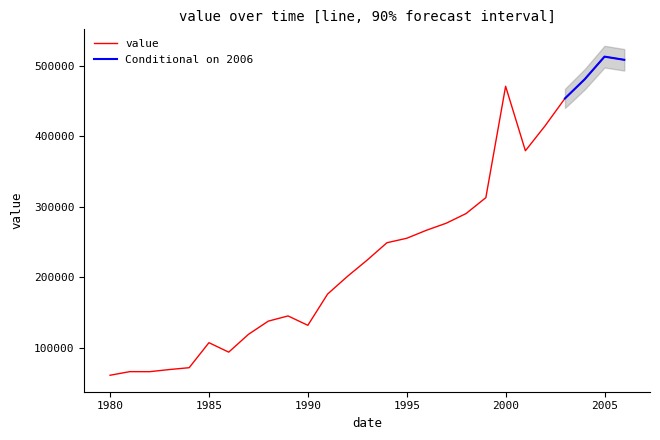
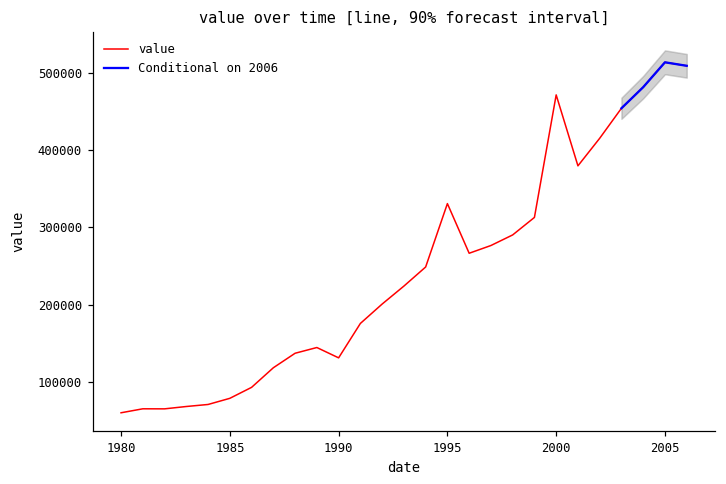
value, 1985: 110000 -> 80000
value, 1995: 260000 -> 330000
